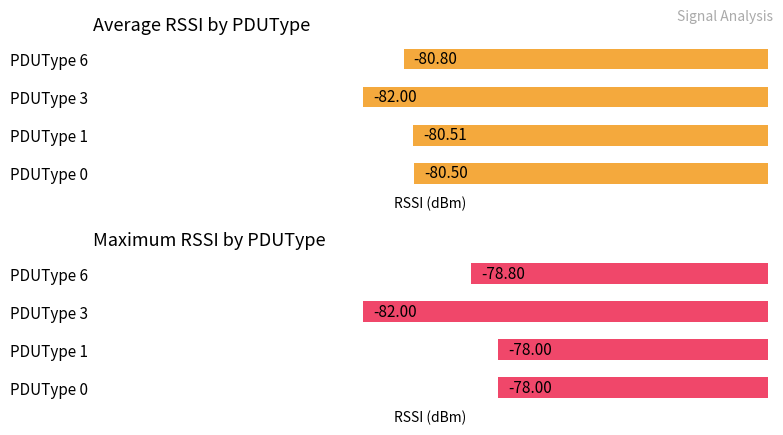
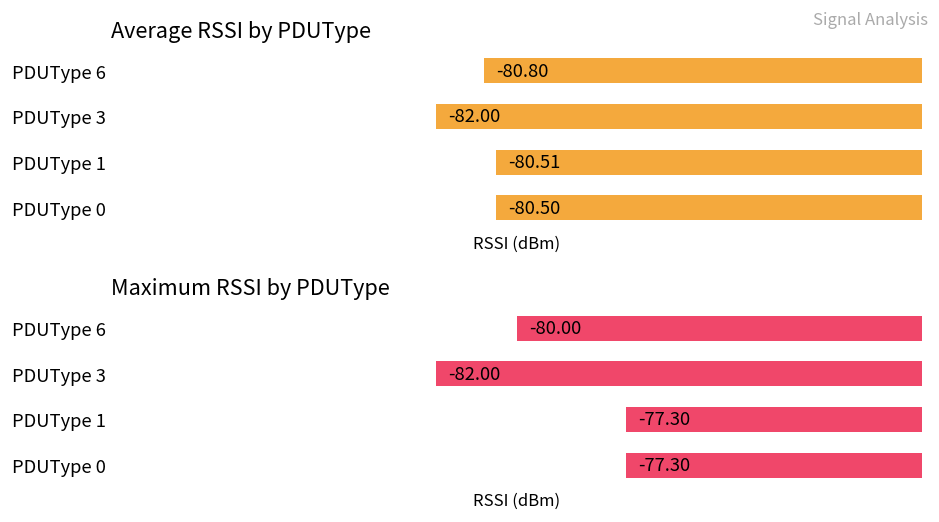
Maximum RSSI by PDUType, PDUType 6: -78.80 -> -80.00
Maximum RSSI by PDUType, PDUType 1: -78.00 -> -77.30
Maximum RSSI by PDUType, PDUType 0: -78.00 -> -77.30
